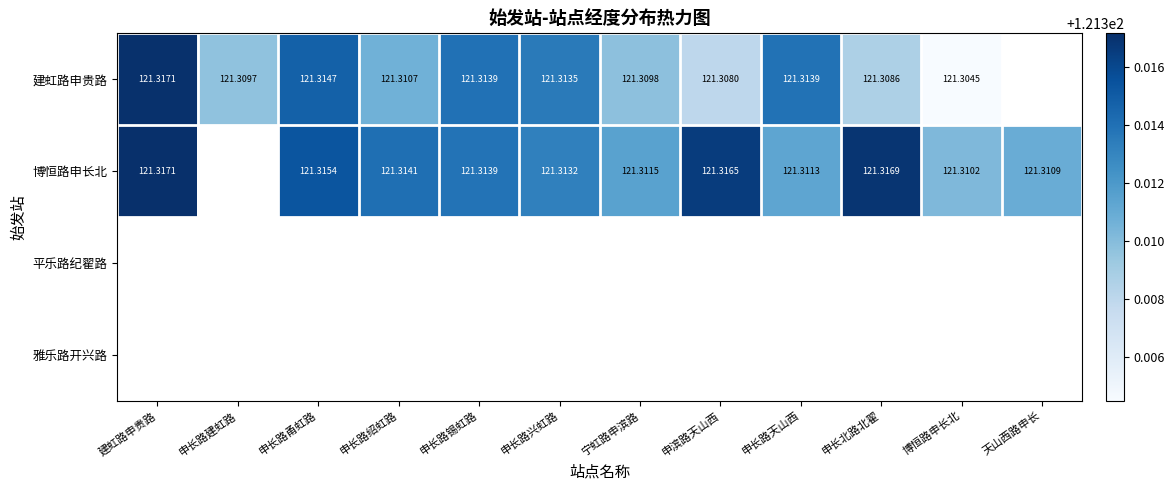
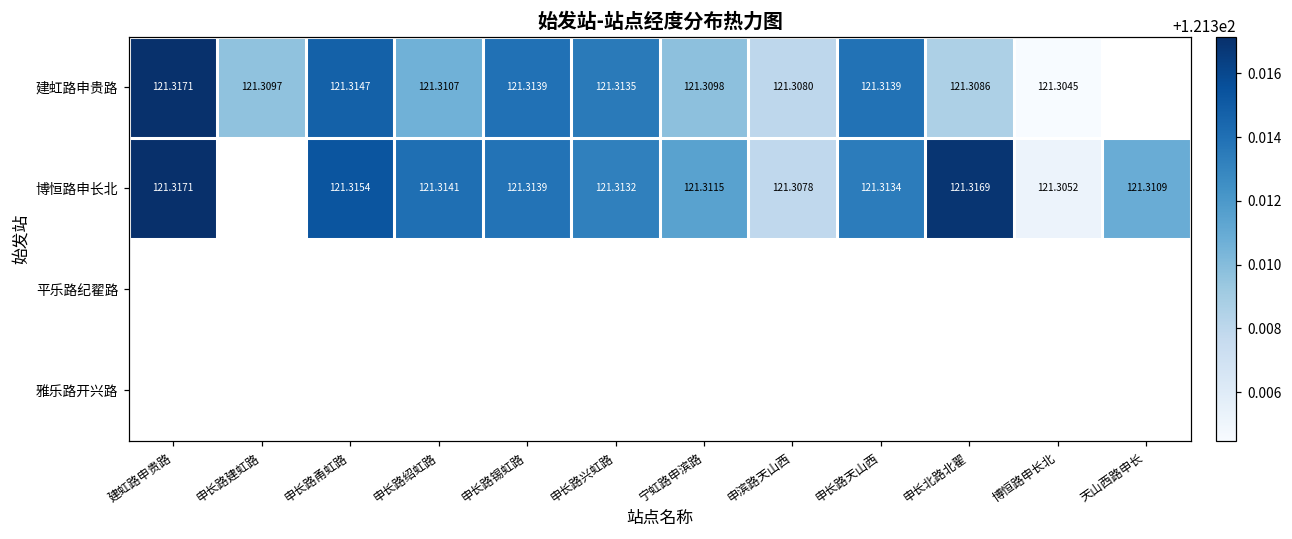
博恒路申长北, 申滨路天山西: 121.3165 -> 121.3078
博恒路申长北, 申长路天山西: 121.3113 -> 121.3134
博恒路申长北, 博恒路申长北: 121.3102 -> 121.3052
